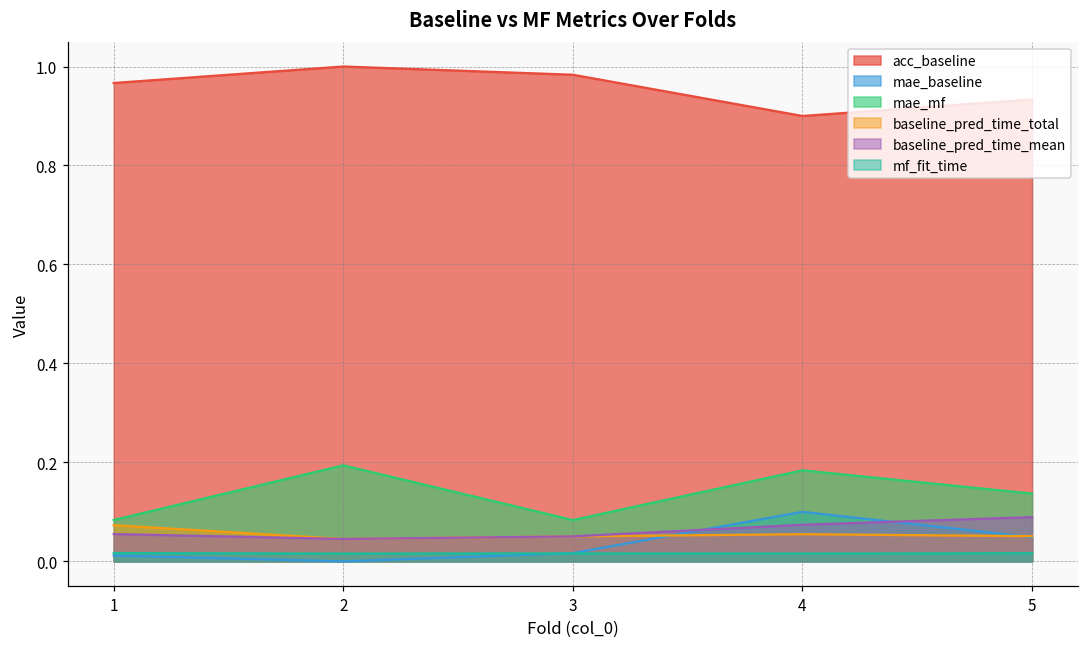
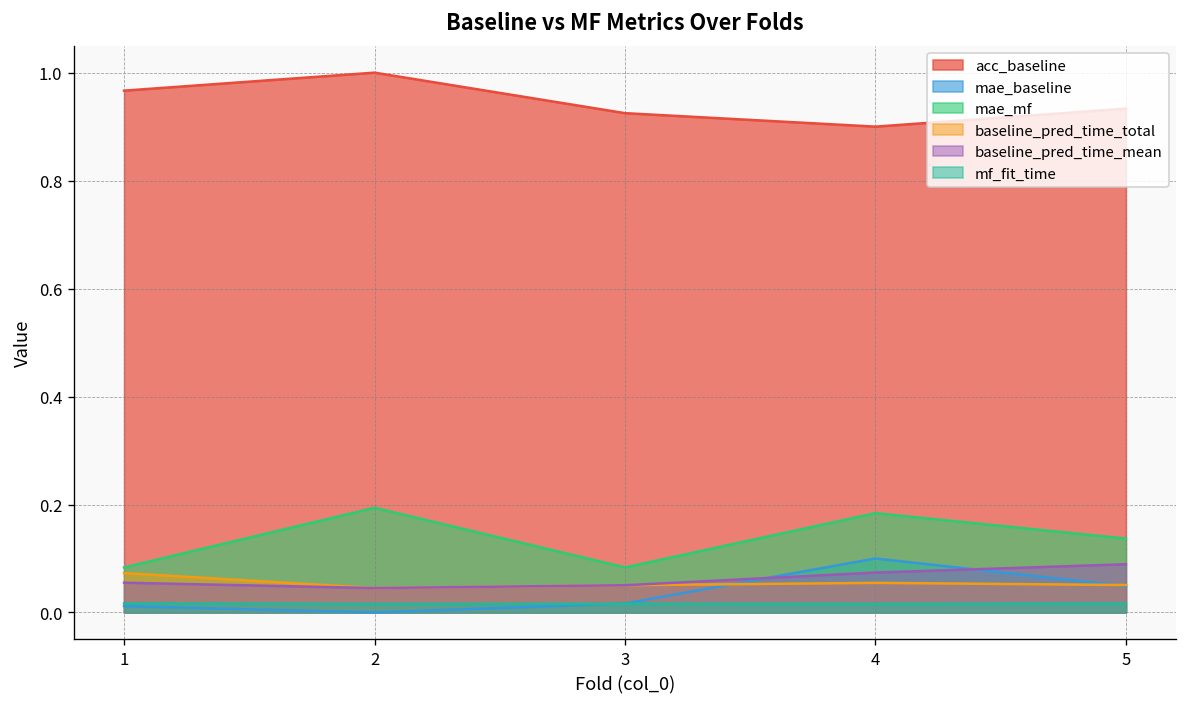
acc_baseline, 3: 0.98 -> 0.92
